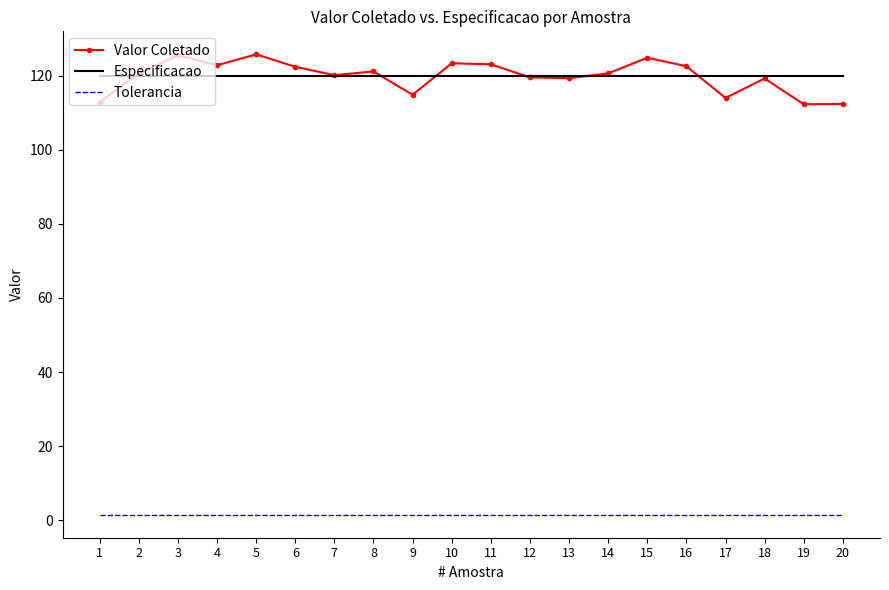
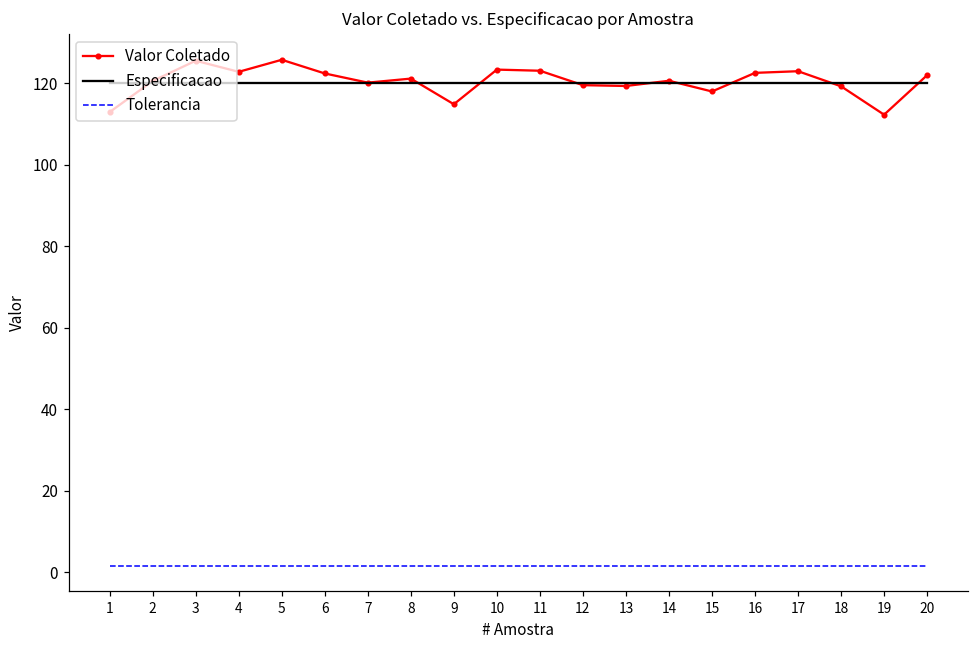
Valor Coletado, 15: 125 -> 118
Valor Coletado, 17: 114 -> 123
Valor Coletado, 20: 112 -> 122
